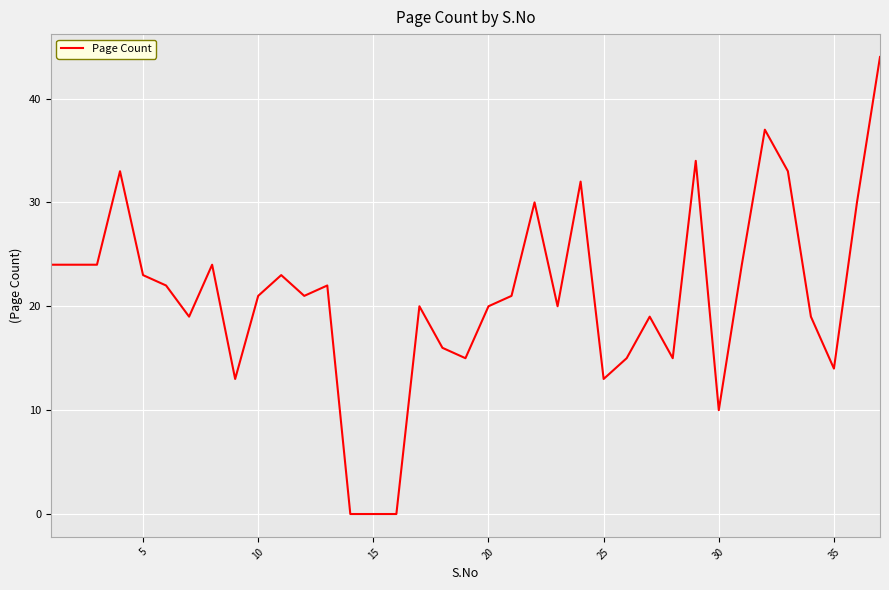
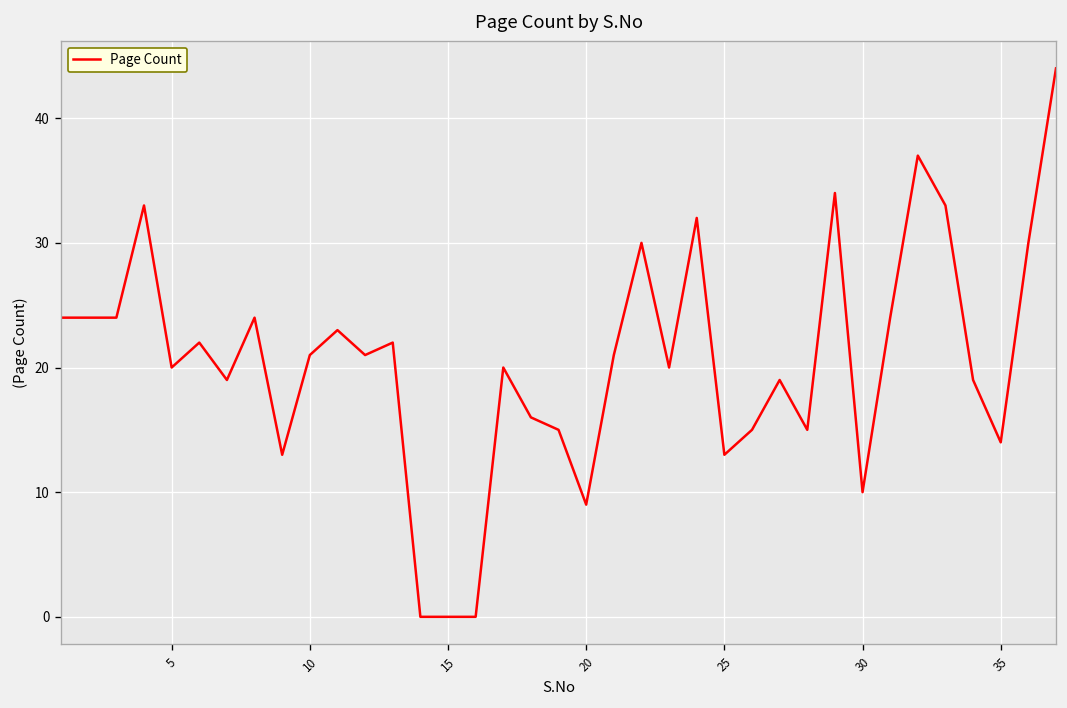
5: 23 -> 20
20: 20 -> 9
